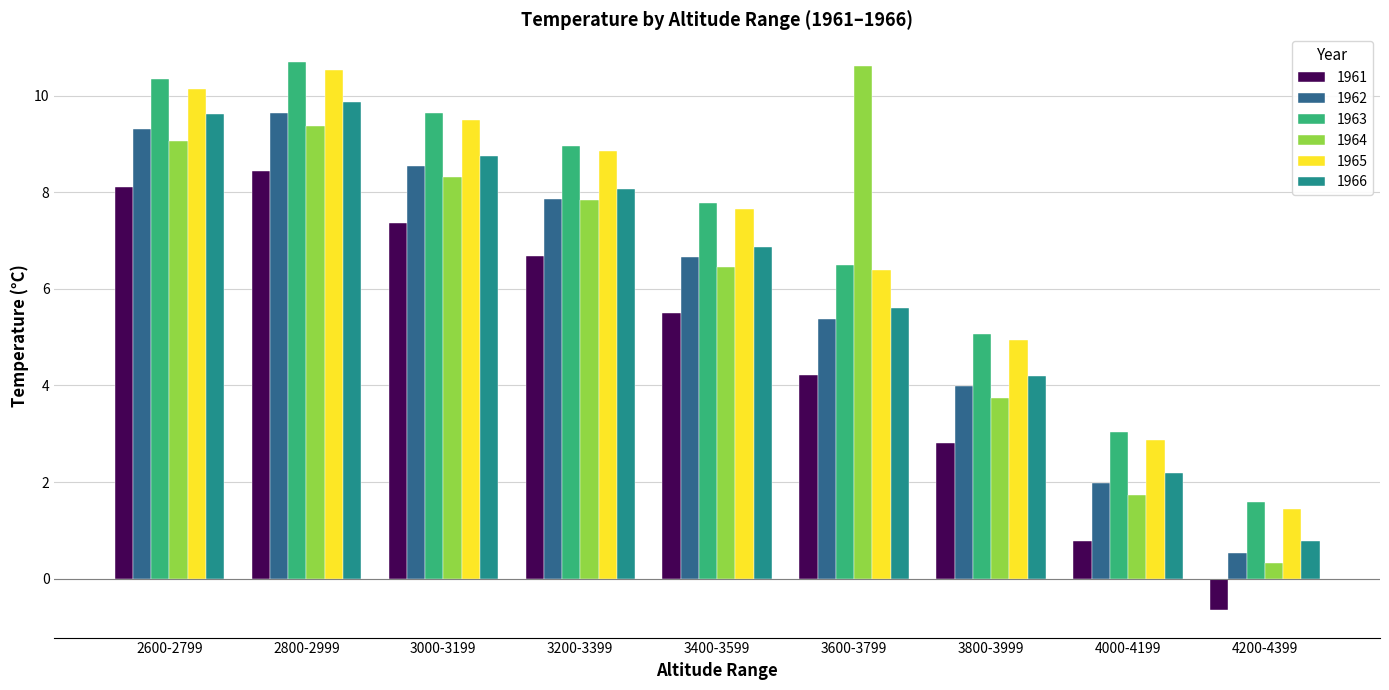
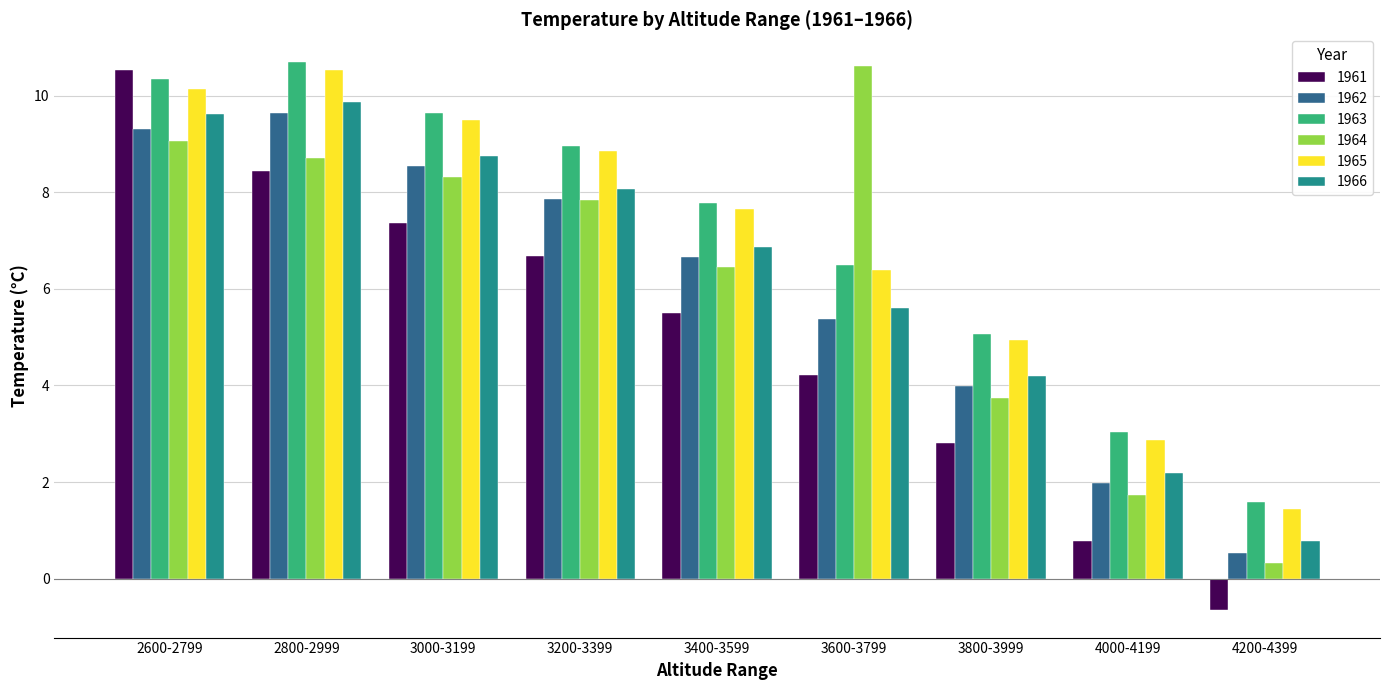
1961, 2600-2799: 8.1 -> 10.5
1964, 2800-2999: 9.4 -> 8.7
